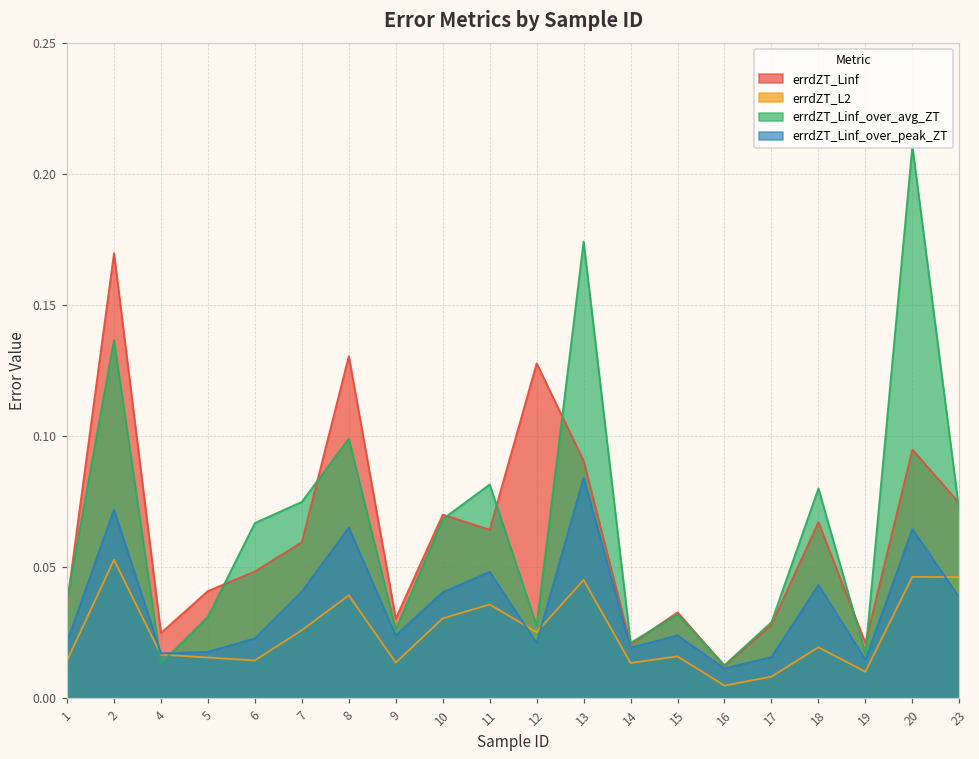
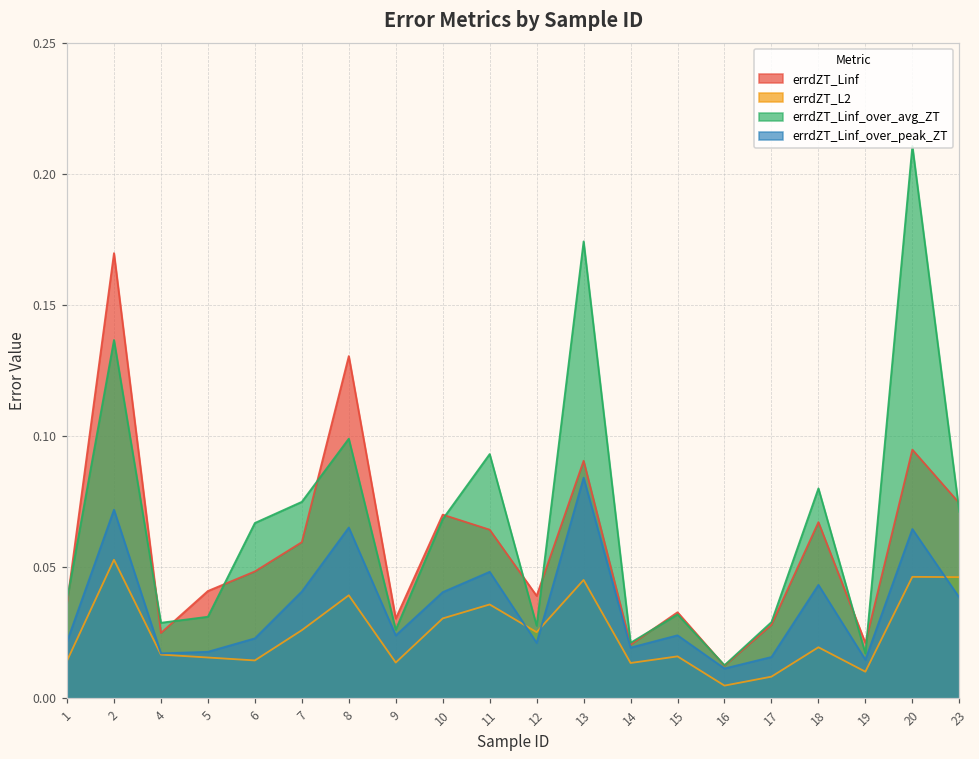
errdZT_Linf_over_avg_ZT, 4: 0.013 -> 0.029
errdZT_Linf_over_avg_ZT, 11: 0.082 -> 0.093
errdZT_Linf, 12: 0.128 -> 0.039
